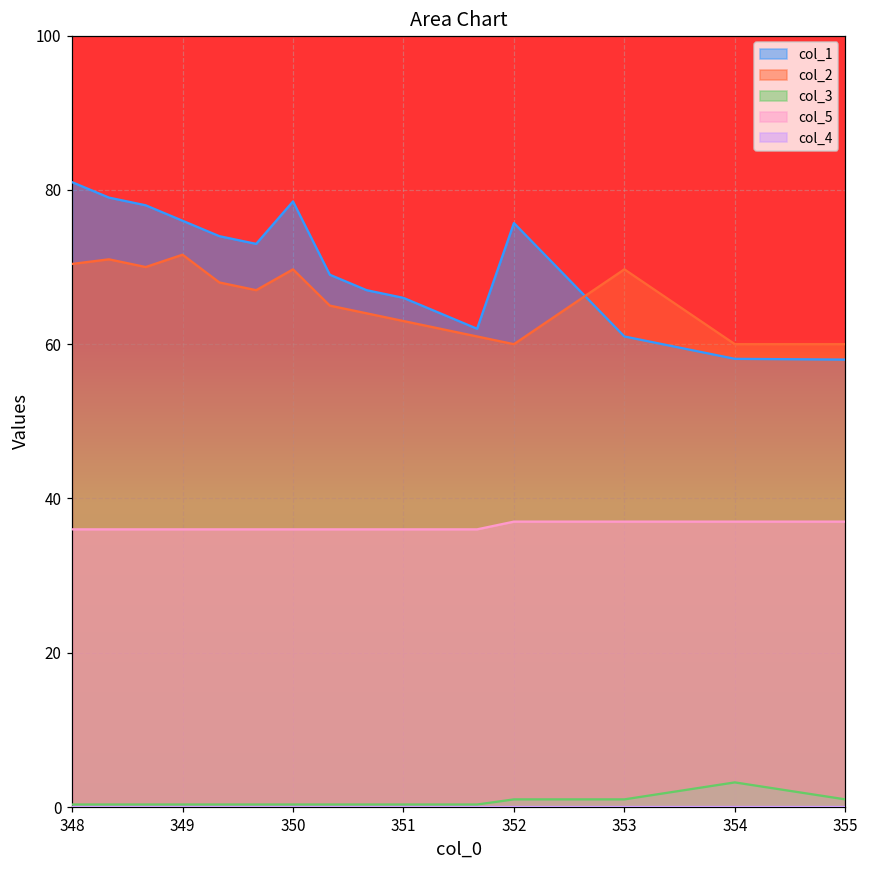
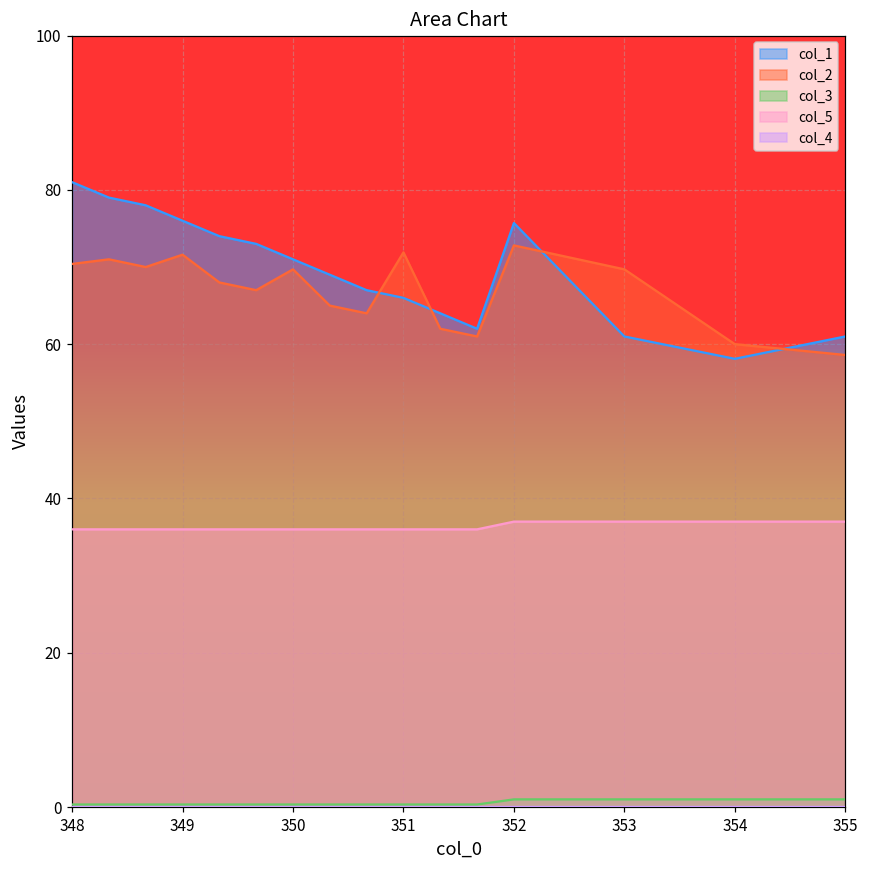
col_1, 350: 79 -> 71
col_2, 351: 63 -> 72
col_2, 352: 60 -> 73
col_3, 354: 3 -> 1
col_1, 355: 58 -> 61
col_2, 355: 60 -> 59
